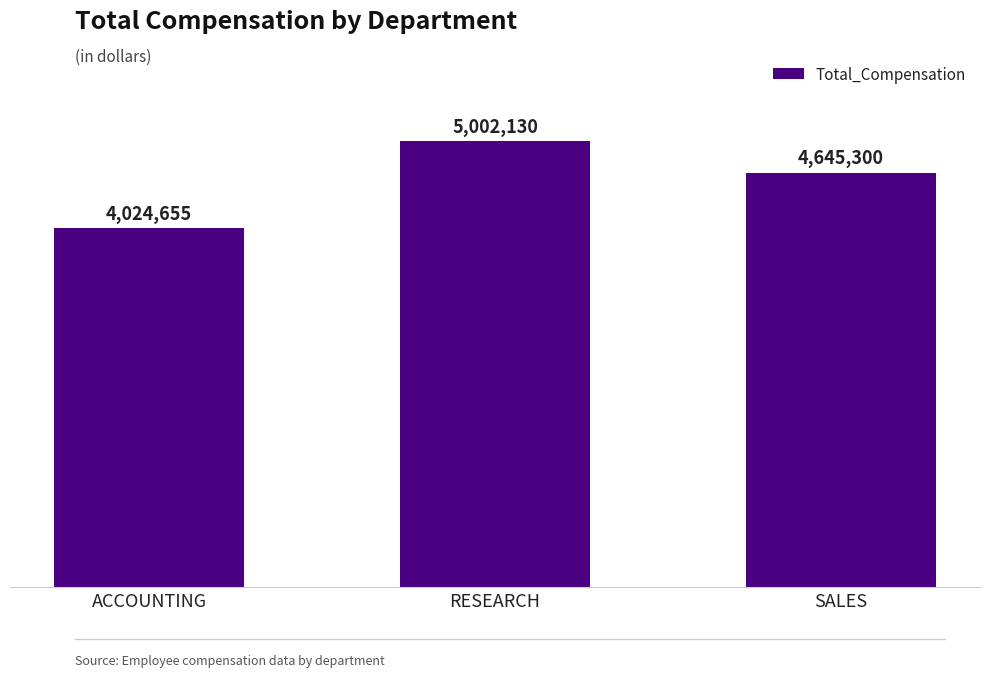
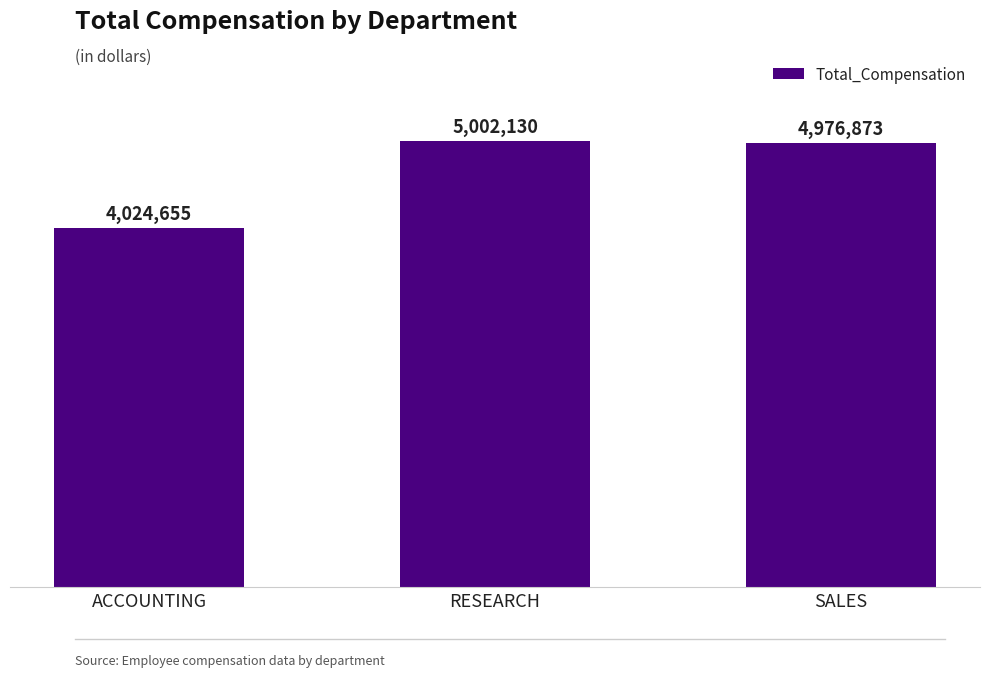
SALES: 4,645,300 -> 4,976,873
